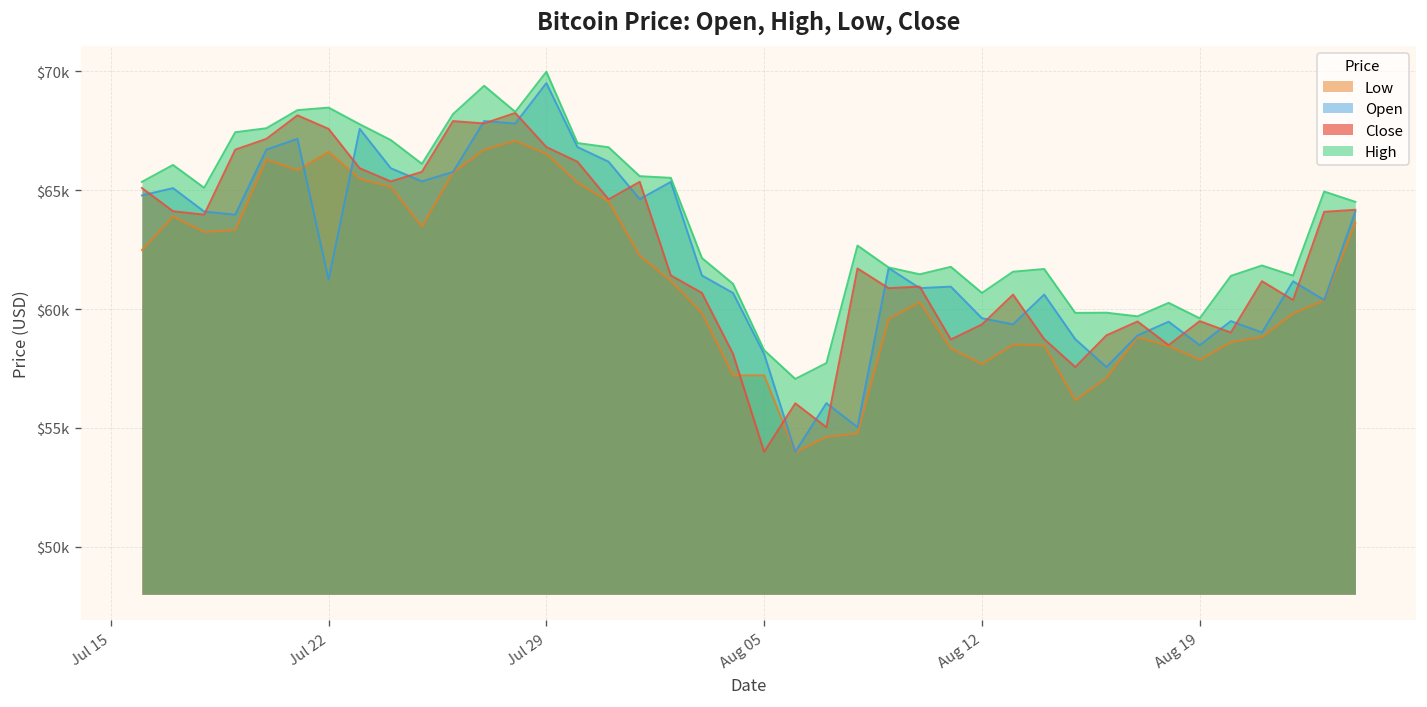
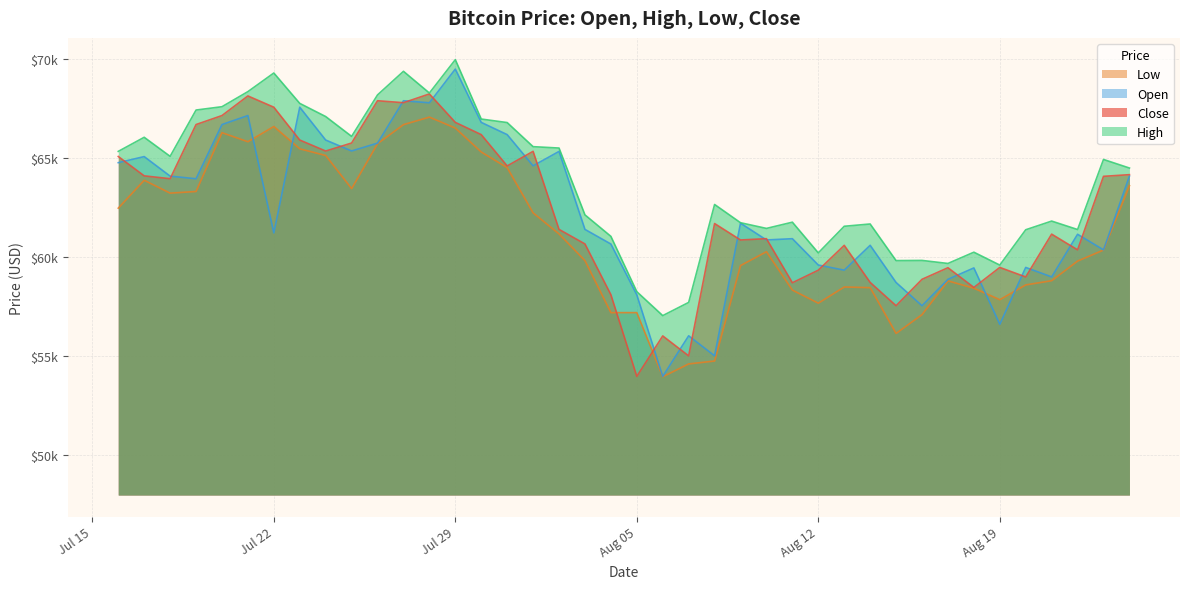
High, Jul 22: $68500 -> $69300
High, Aug 12: $60700 -> $60200
Open, Aug 19: $58500 -> $56600
